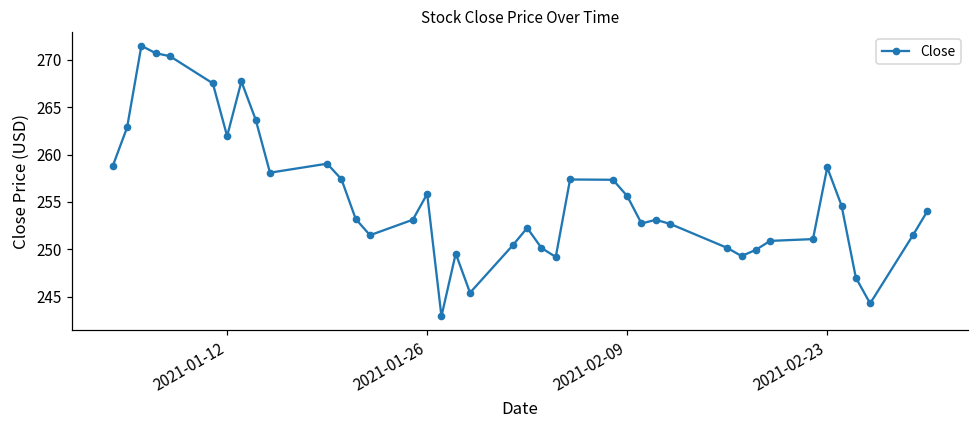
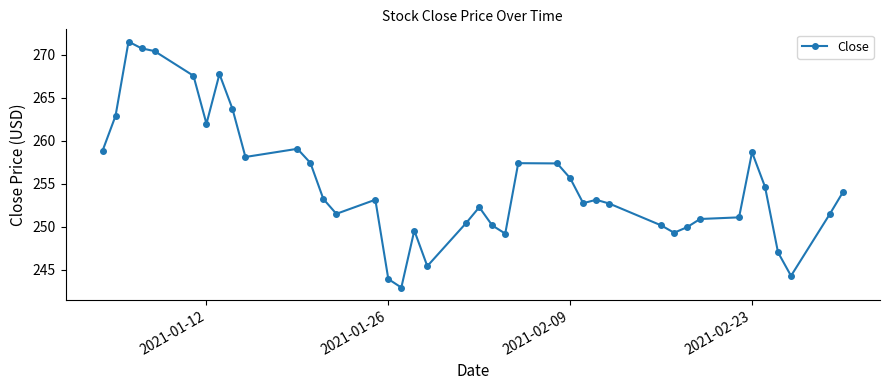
2021-01-26: 256 -> 244
